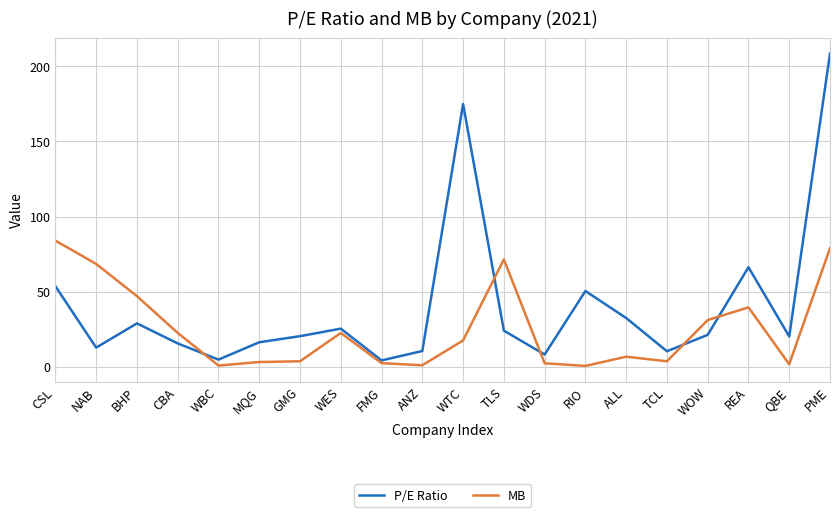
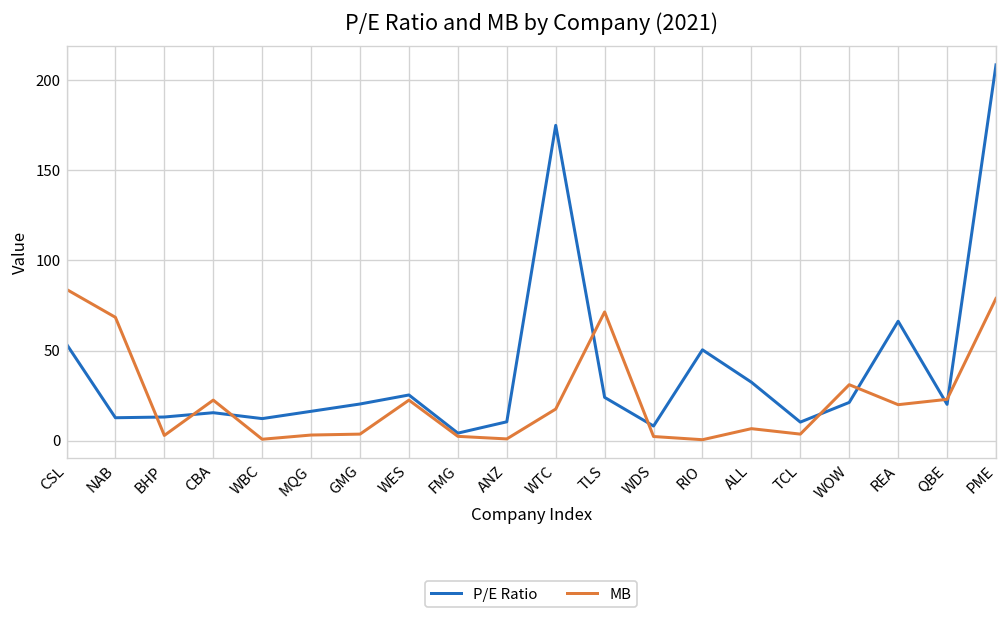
P/E Ratio, BHP: 29 -> 13
MB, BHP: 47 -> 3
P/E Ratio, WBC: 5 -> 12
MB, REA: 40 -> 20
MB, QBE: 2 -> 23
